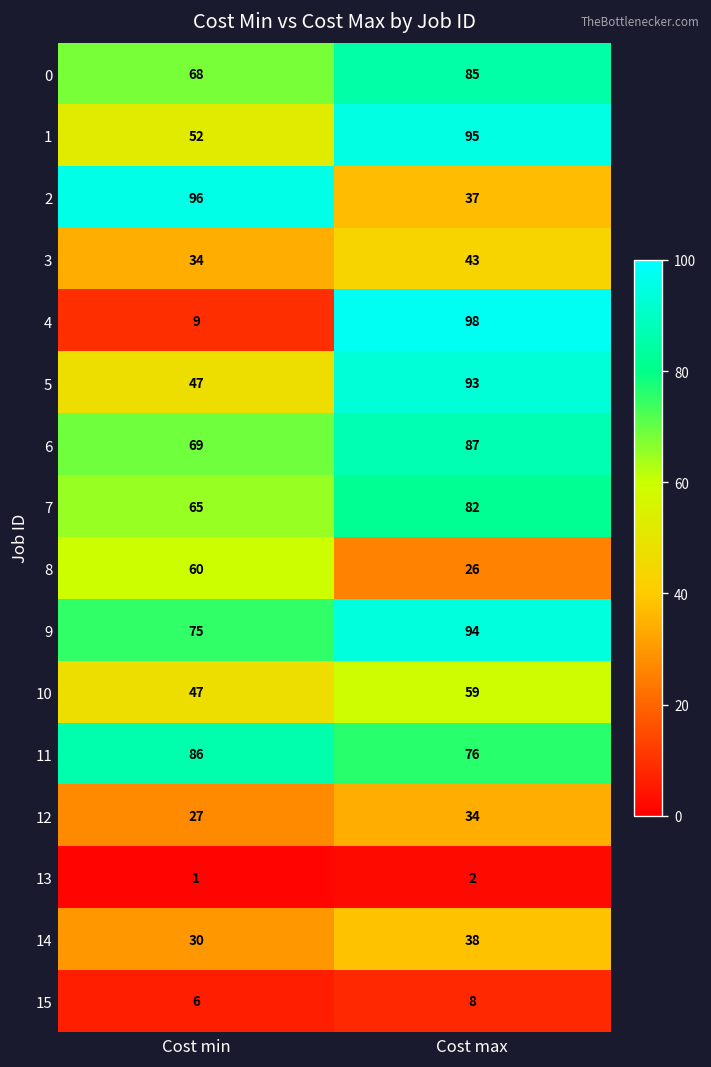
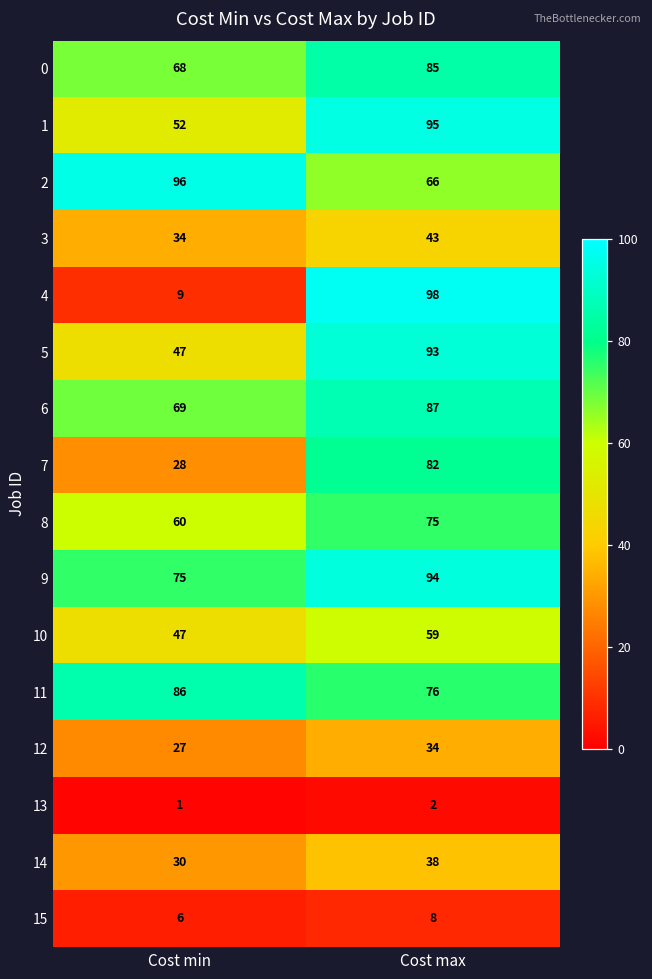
2, Cost max: 37 -> 66
7, Cost min: 65 -> 28
8, Cost max: 26 -> 75
